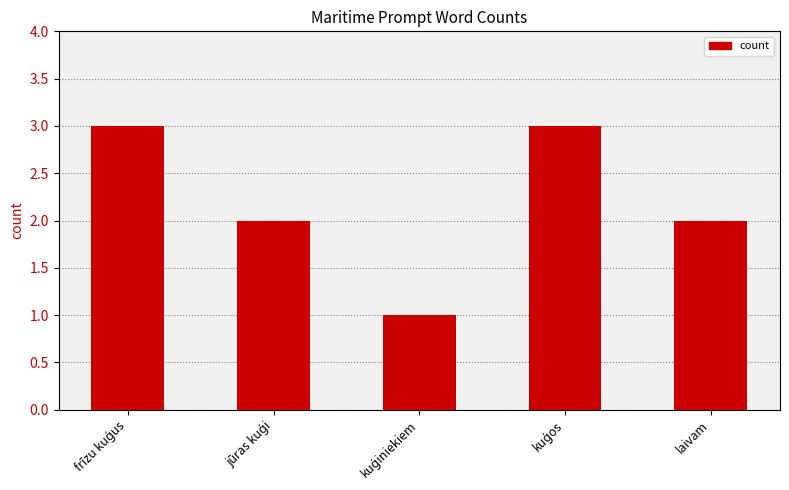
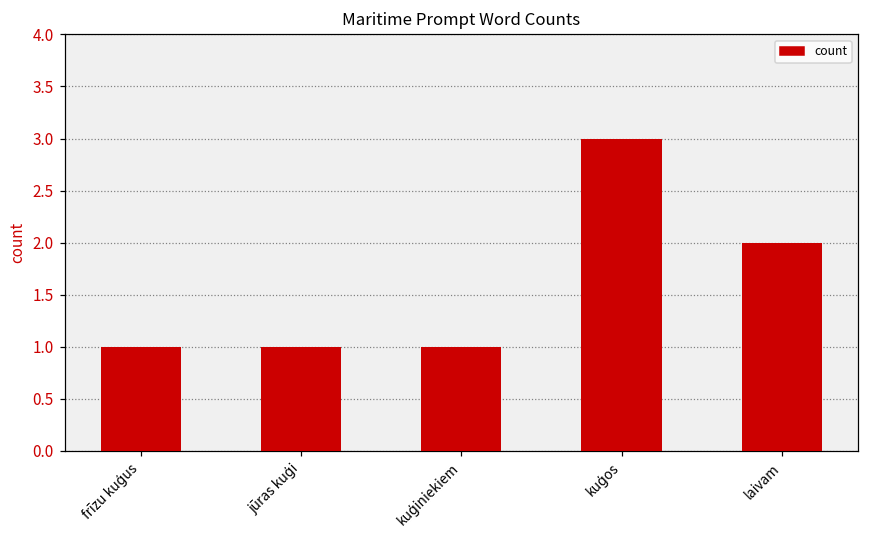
frīzu kuģus: 3 -> 1
jūras kuģi: 2 -> 1
